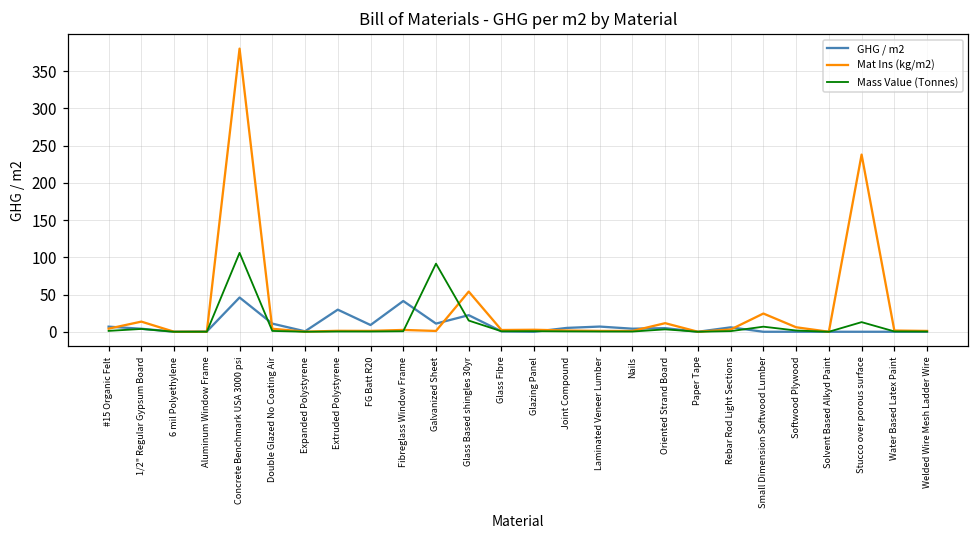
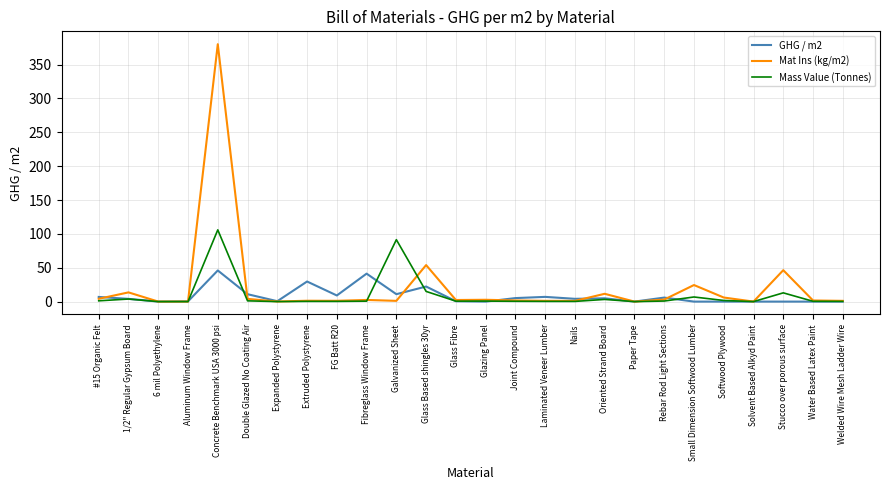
Mat Ins (kg/m2), Stucco over porous surface: 240 -> 50
